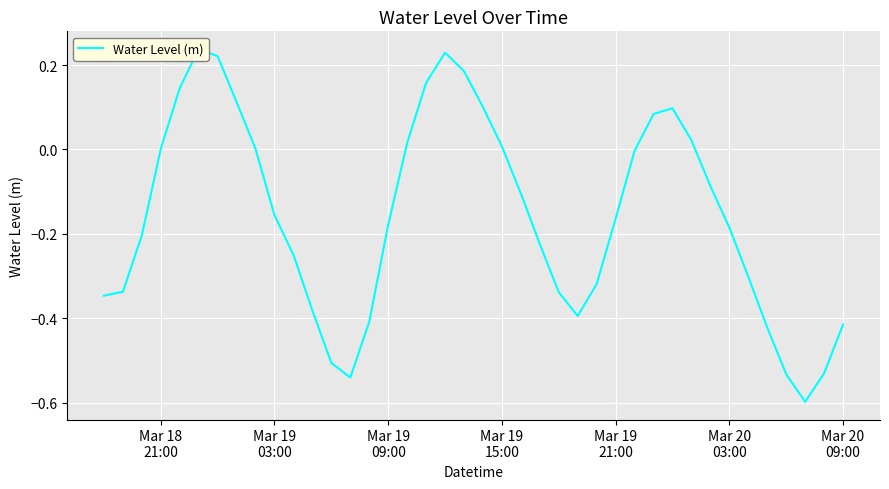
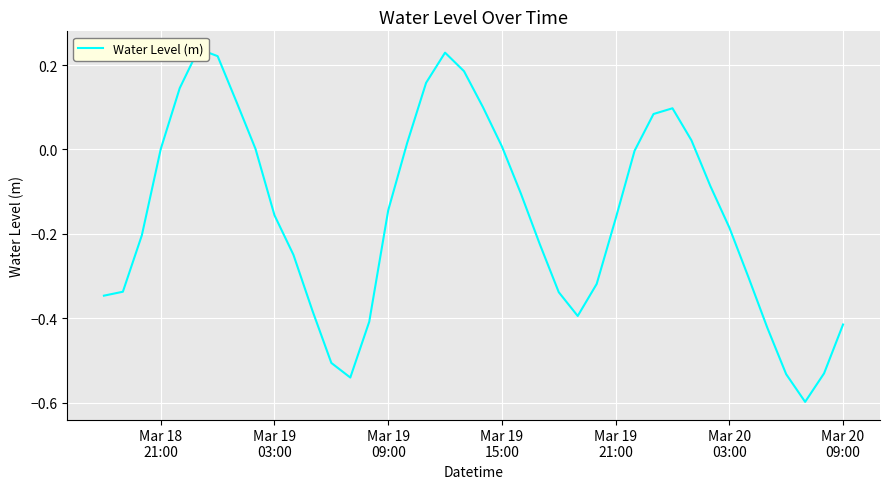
Mar 19 09:00: -0.18 -> -0.14
